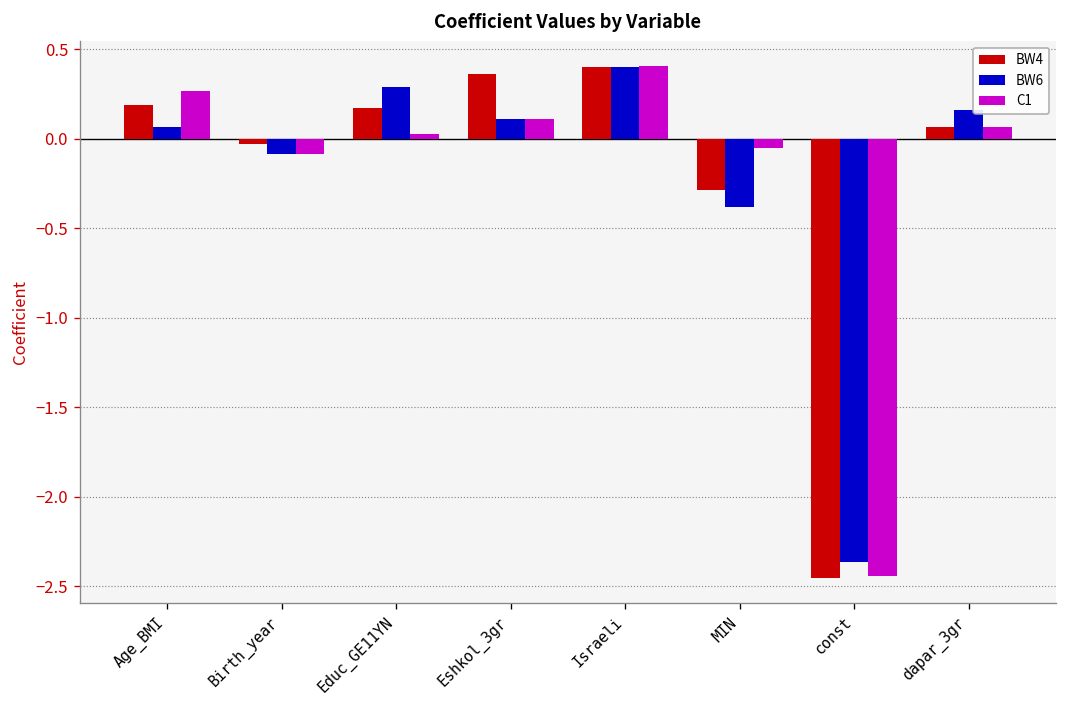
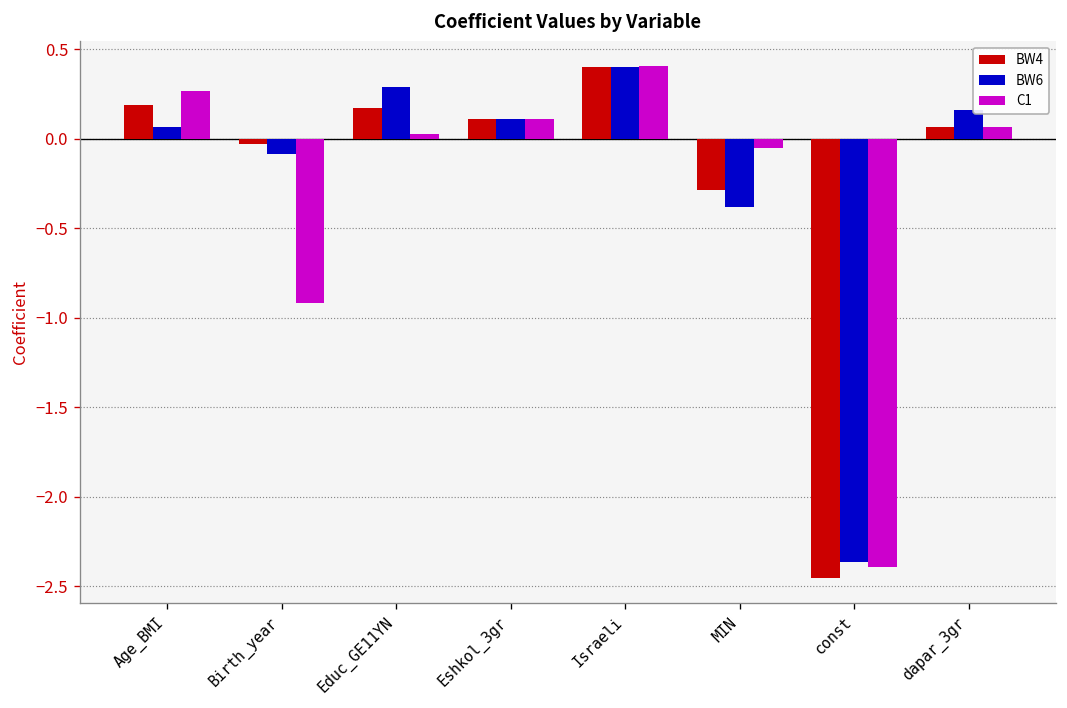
C1, Birth_year: -0.09 -> -0.92
BW4, Eshkol_3gr: 0.36 -> 0.11
C1, const: -2.44 -> -2.39
